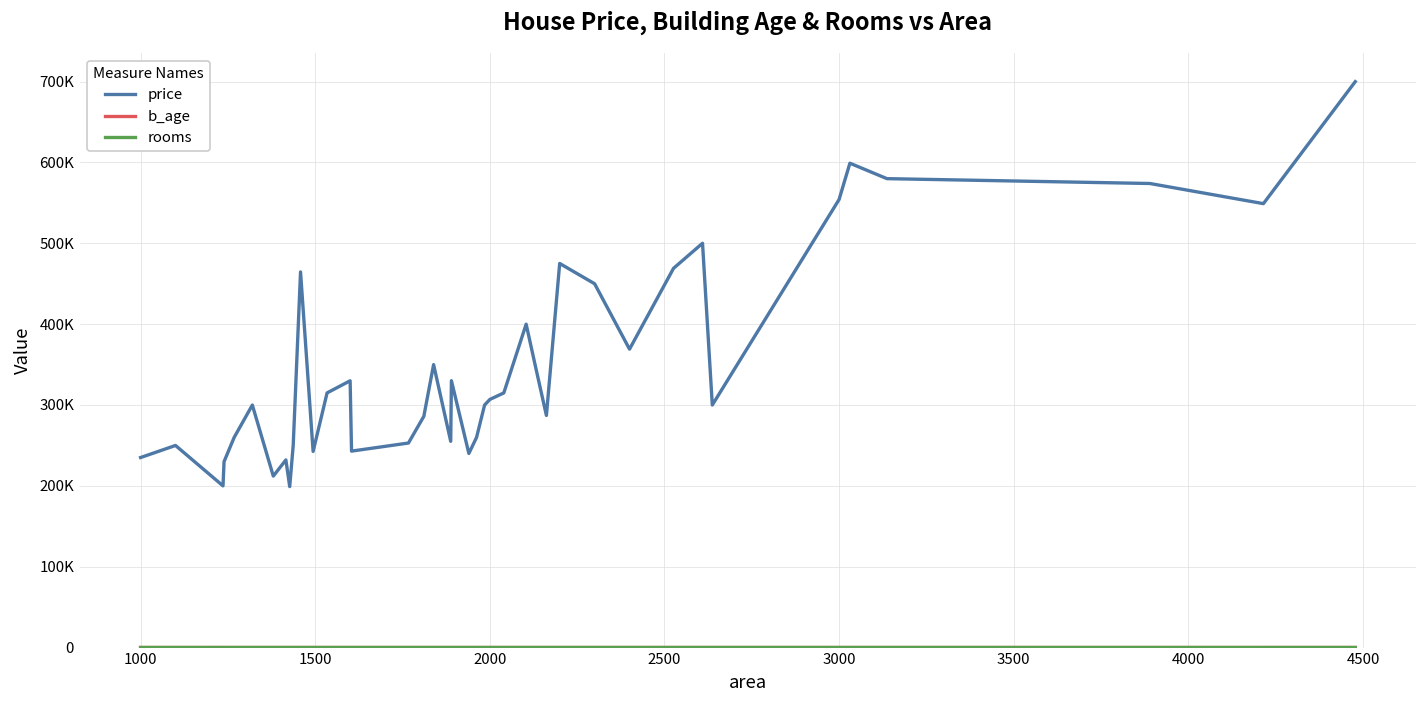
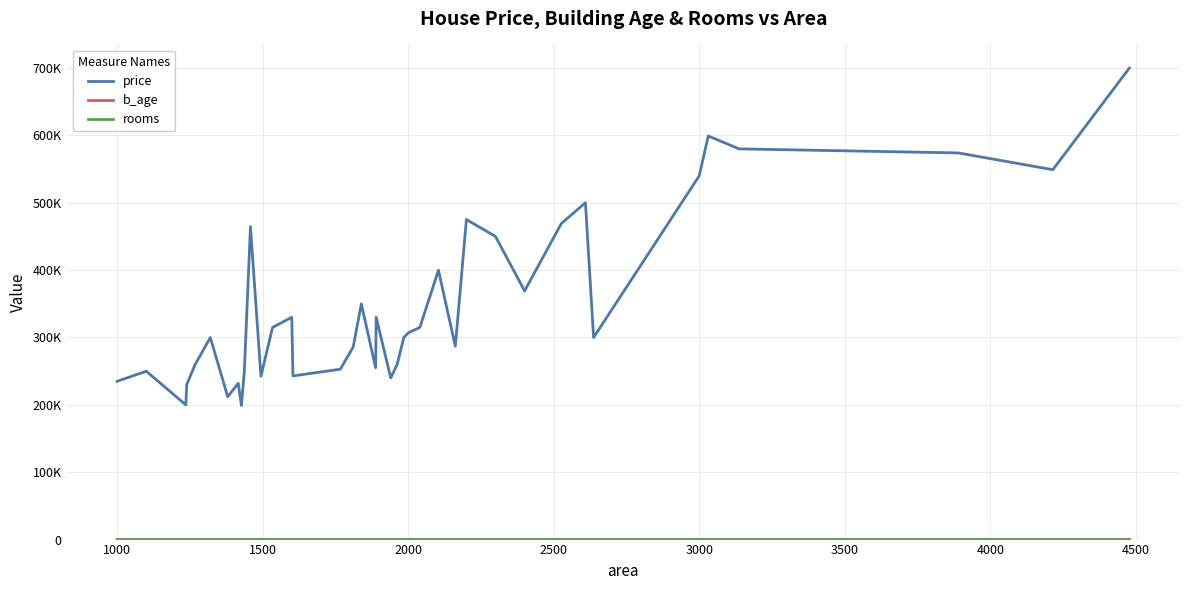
price, 3000: 550000 -> 540000
